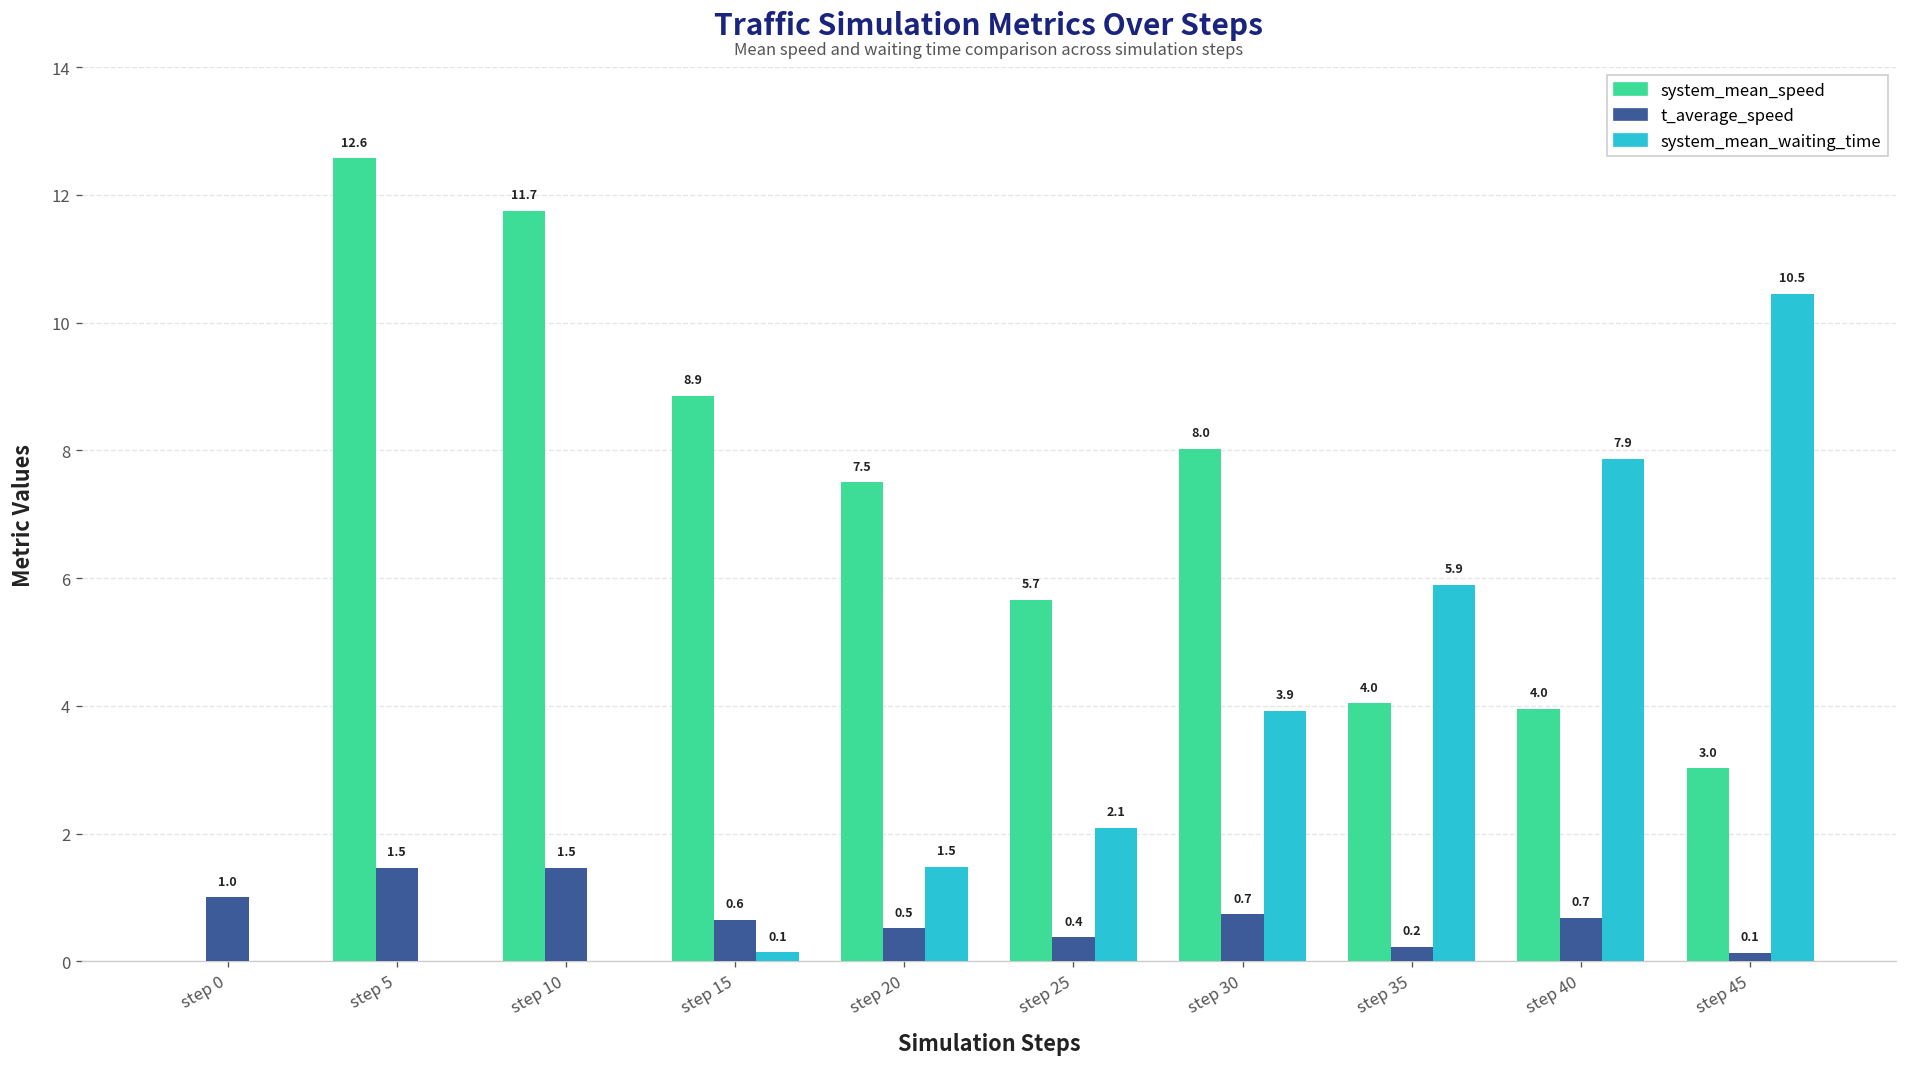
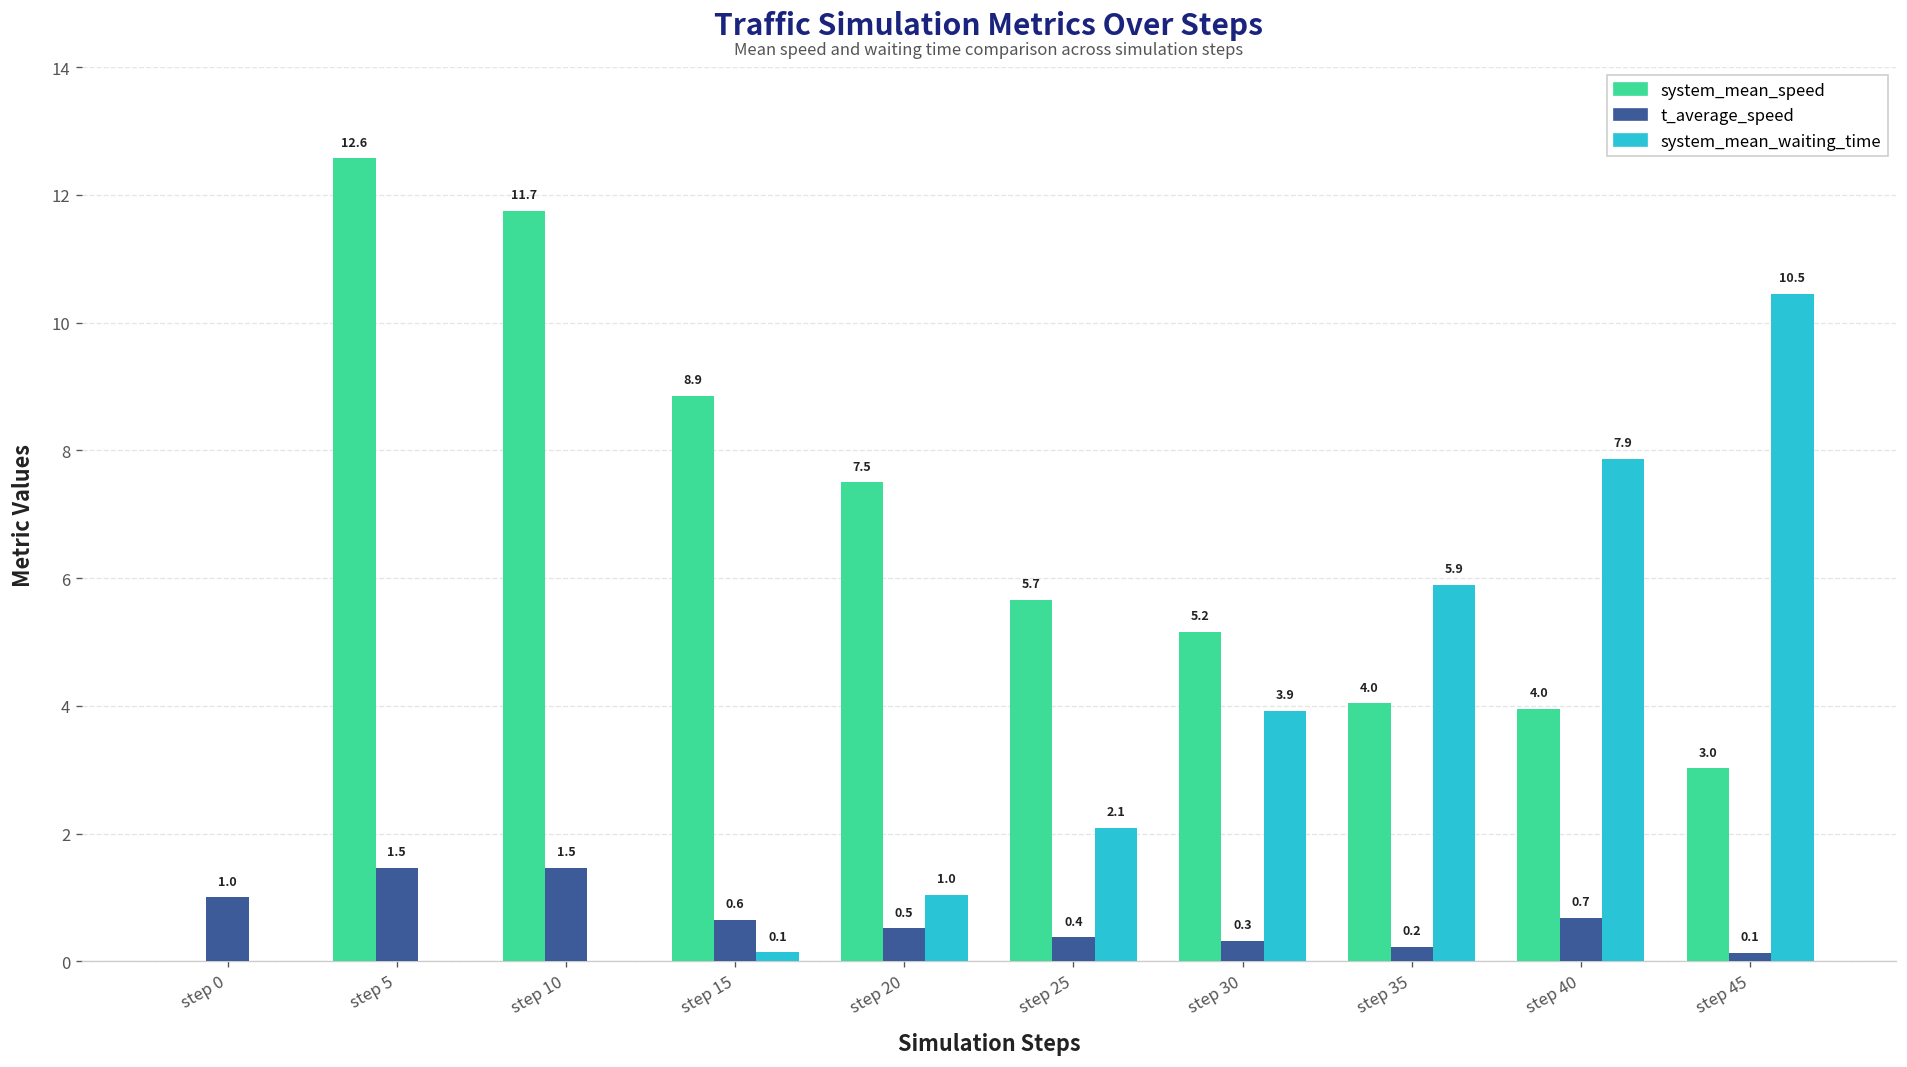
system_mean_waiting_time, step 20: 1.5 -> 1.0
system_mean_speed, step 30: 8.0 -> 5.2
t_average_speed, step 30: 0.7 -> 0.3
